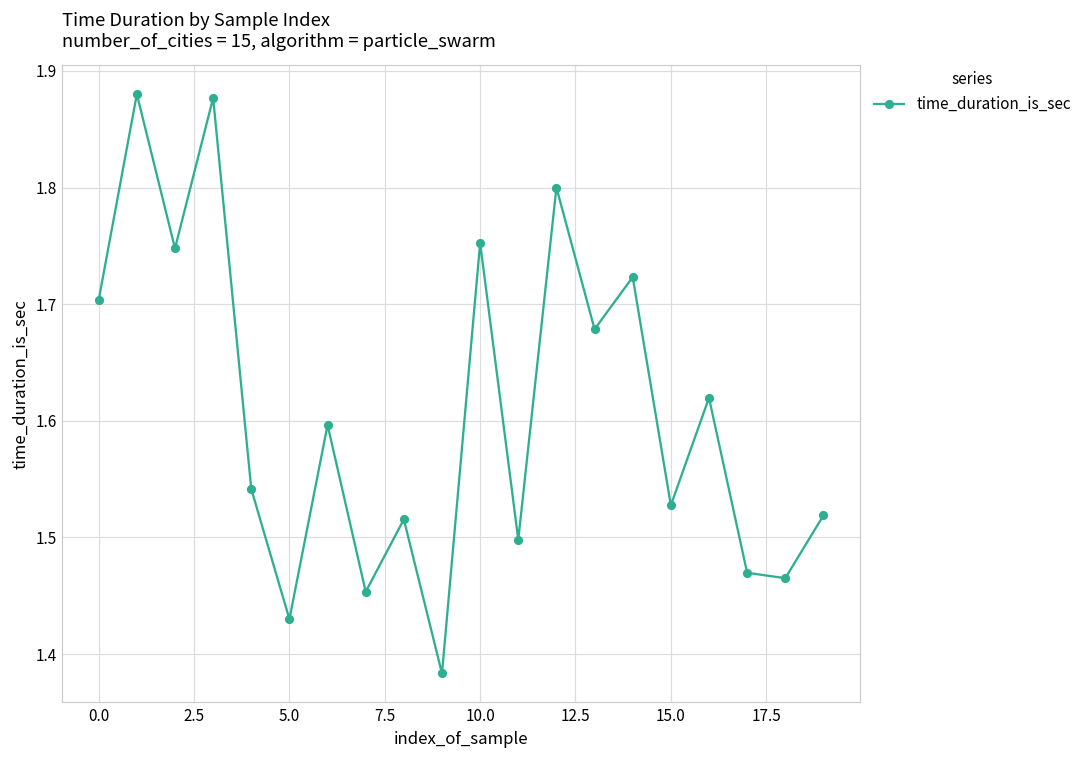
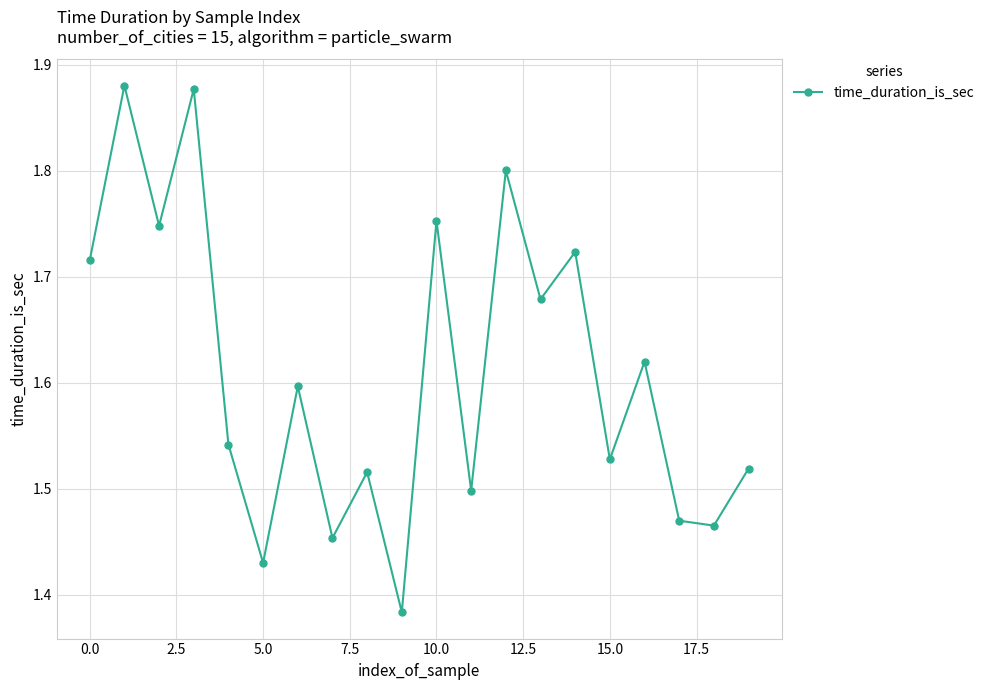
0.0: 1.704 -> 1.715
